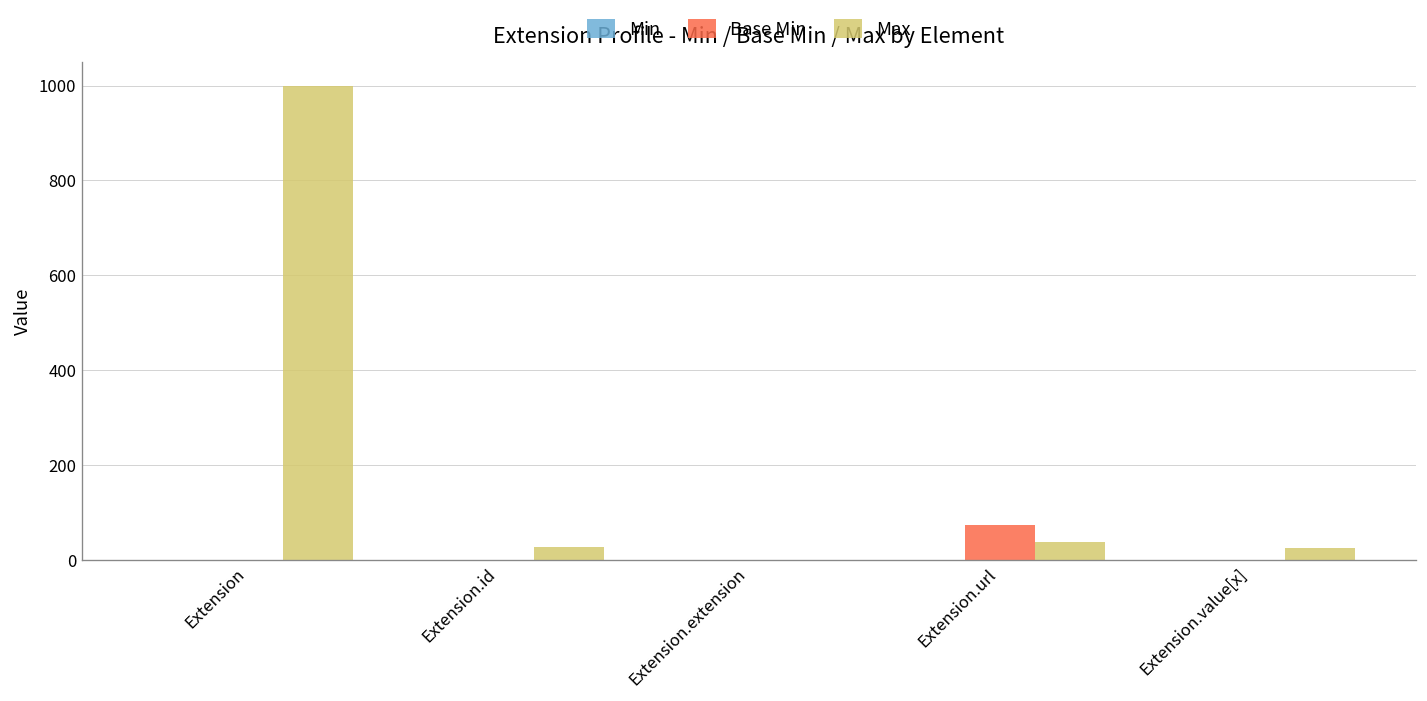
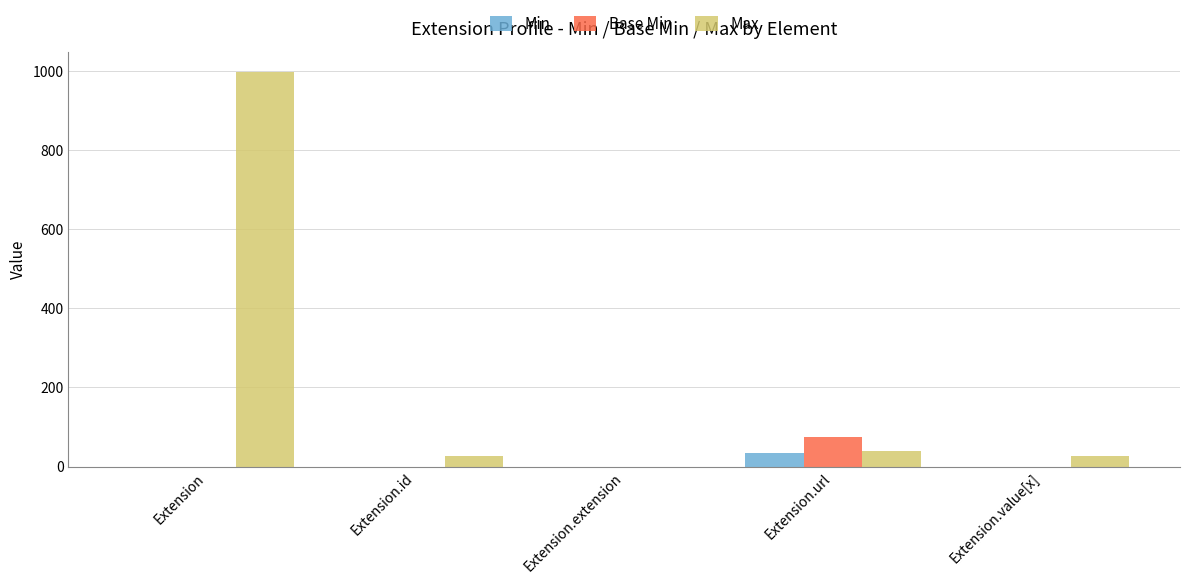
Min, Extension.url: 0 -> 30
